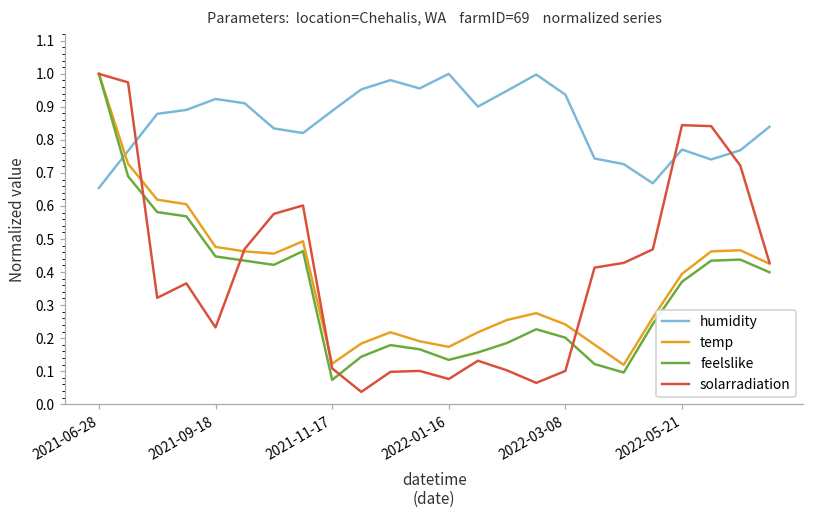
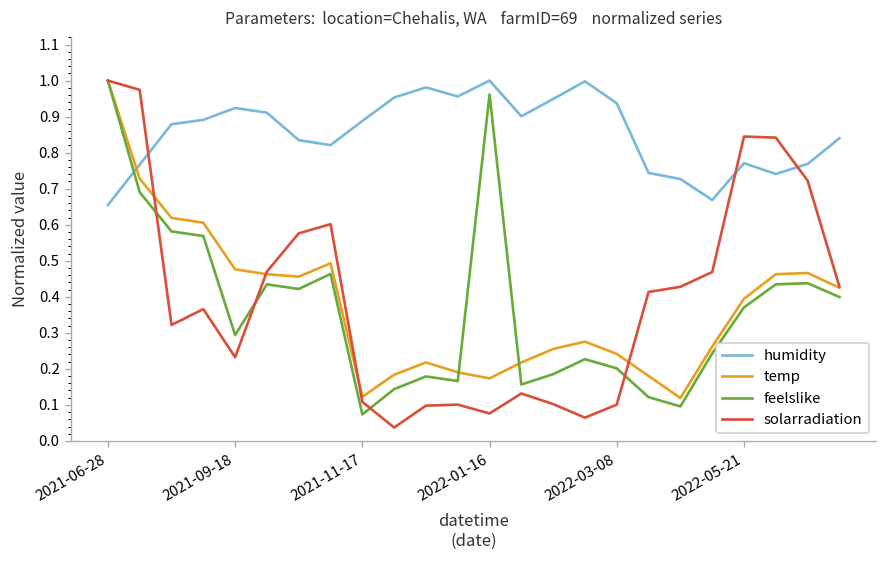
feelslike, 2021-09-18: 0.45 -> 0.29
feelslike, 2022-01-16: 0.13 -> 0.96
